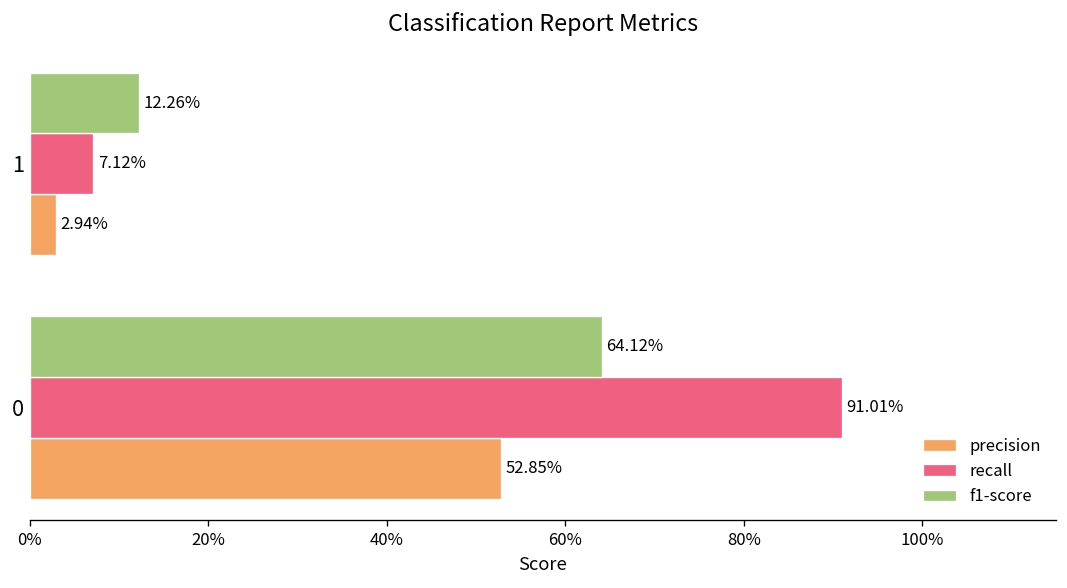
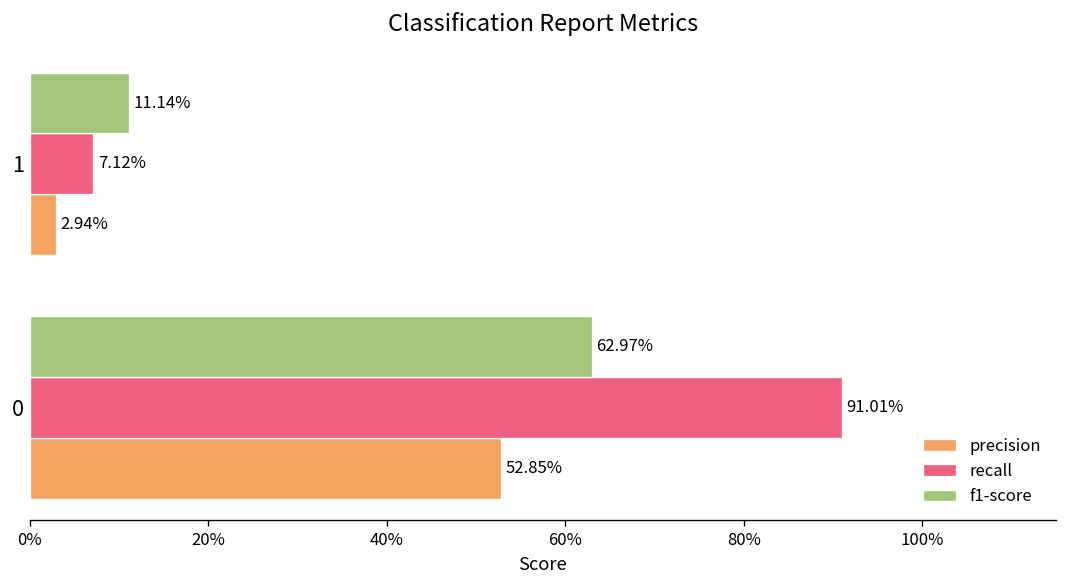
f1-score, 1: 12.26% -> 11.14%
f1-score, 0: 64.12% -> 62.97%
